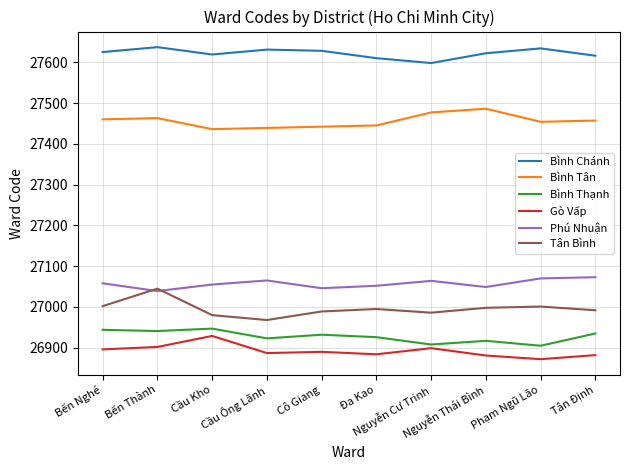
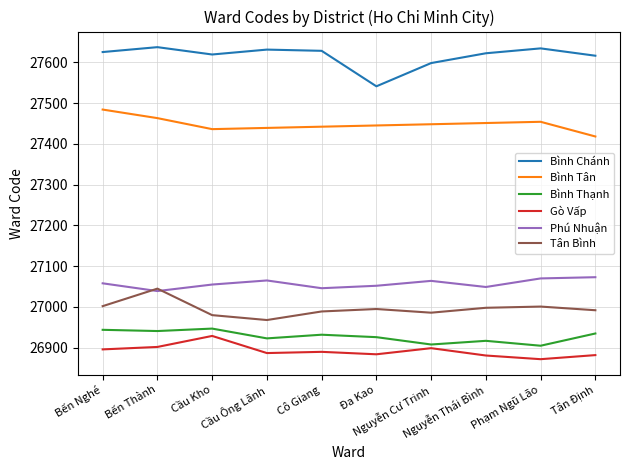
Bình Tân, Bến Nghé: 27460 -> 27480
Bình Chánh, Đa Kao: 27610 -> 27540
Bình Tân, Nguyễn Cư Trinh: 27480 -> 27450
Bình Tân, Nguyễn Thái Bình: 27490 -> 27450
Bình Tân, Tân Định: 27460 -> 27420
